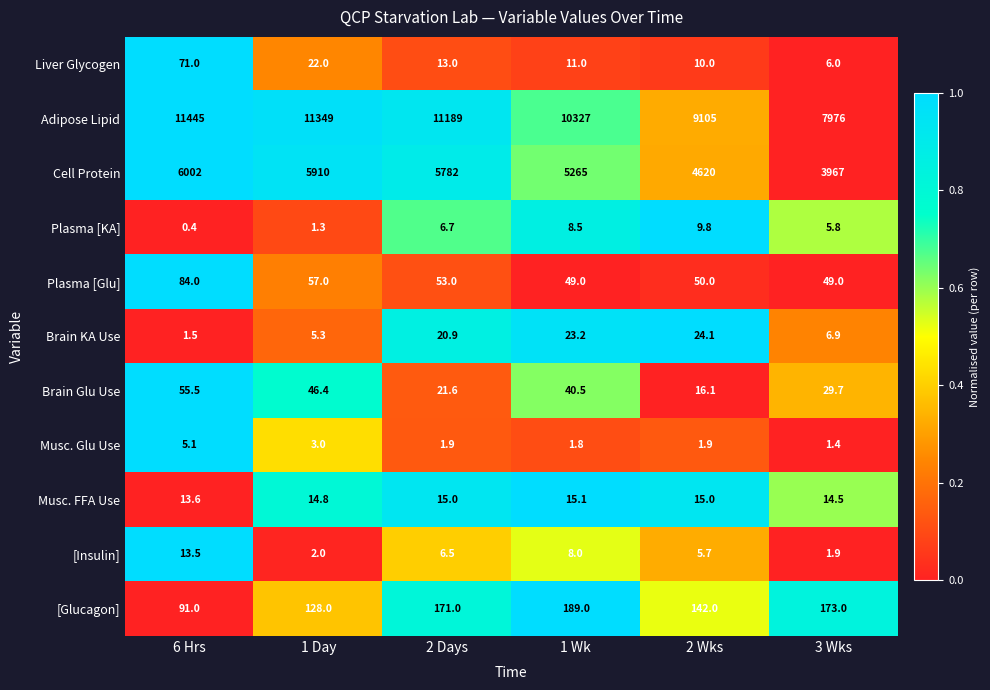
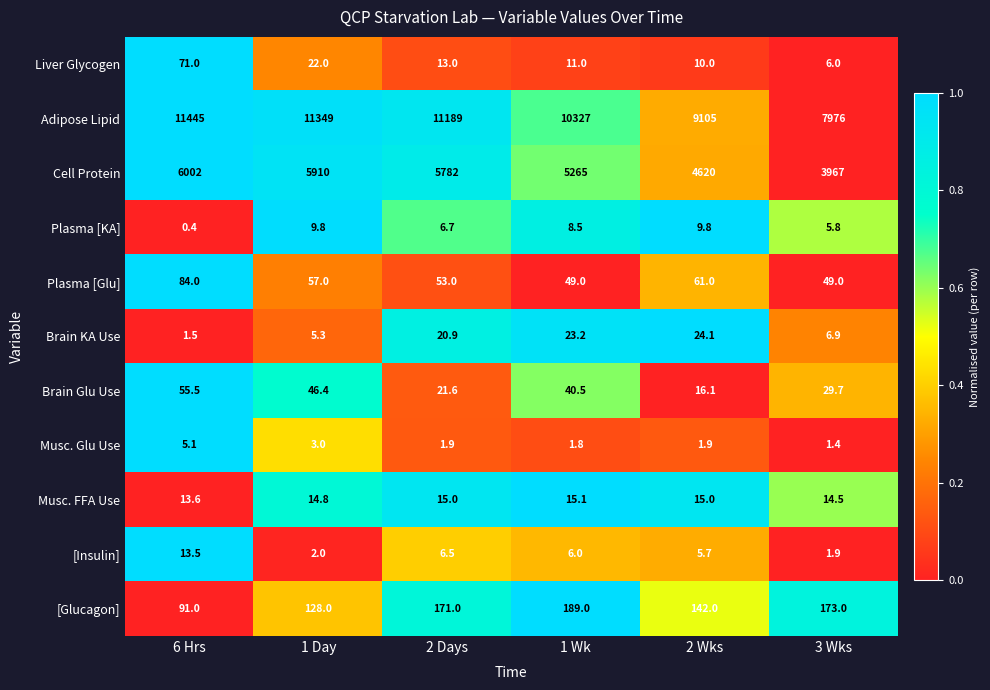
Plasma [KA], 1 Day: 1.3 -> 9.8
Plasma [Glu], 2 Wks: 50.0 -> 61.0
[Insulin], 1 Wk: 8.0 -> 6.0
